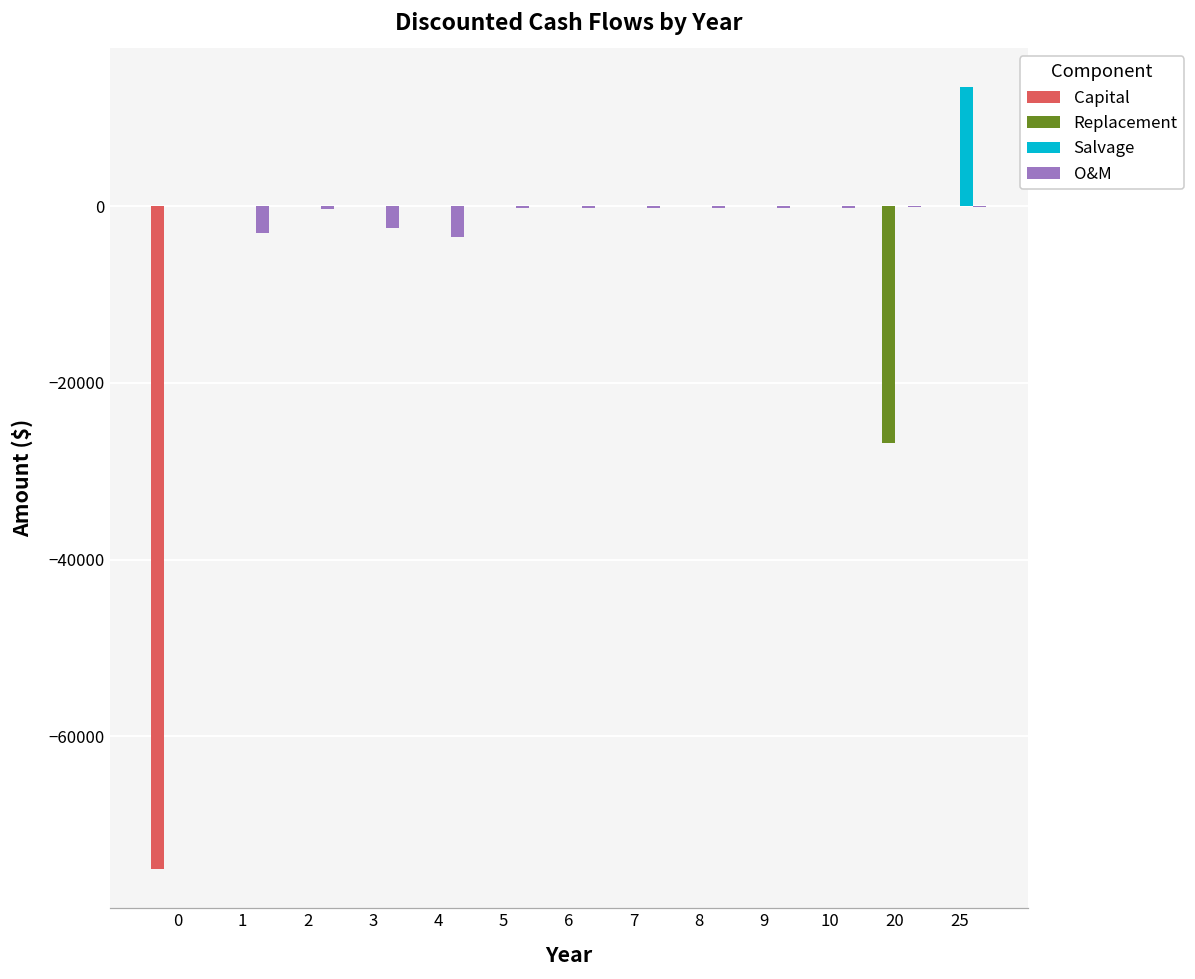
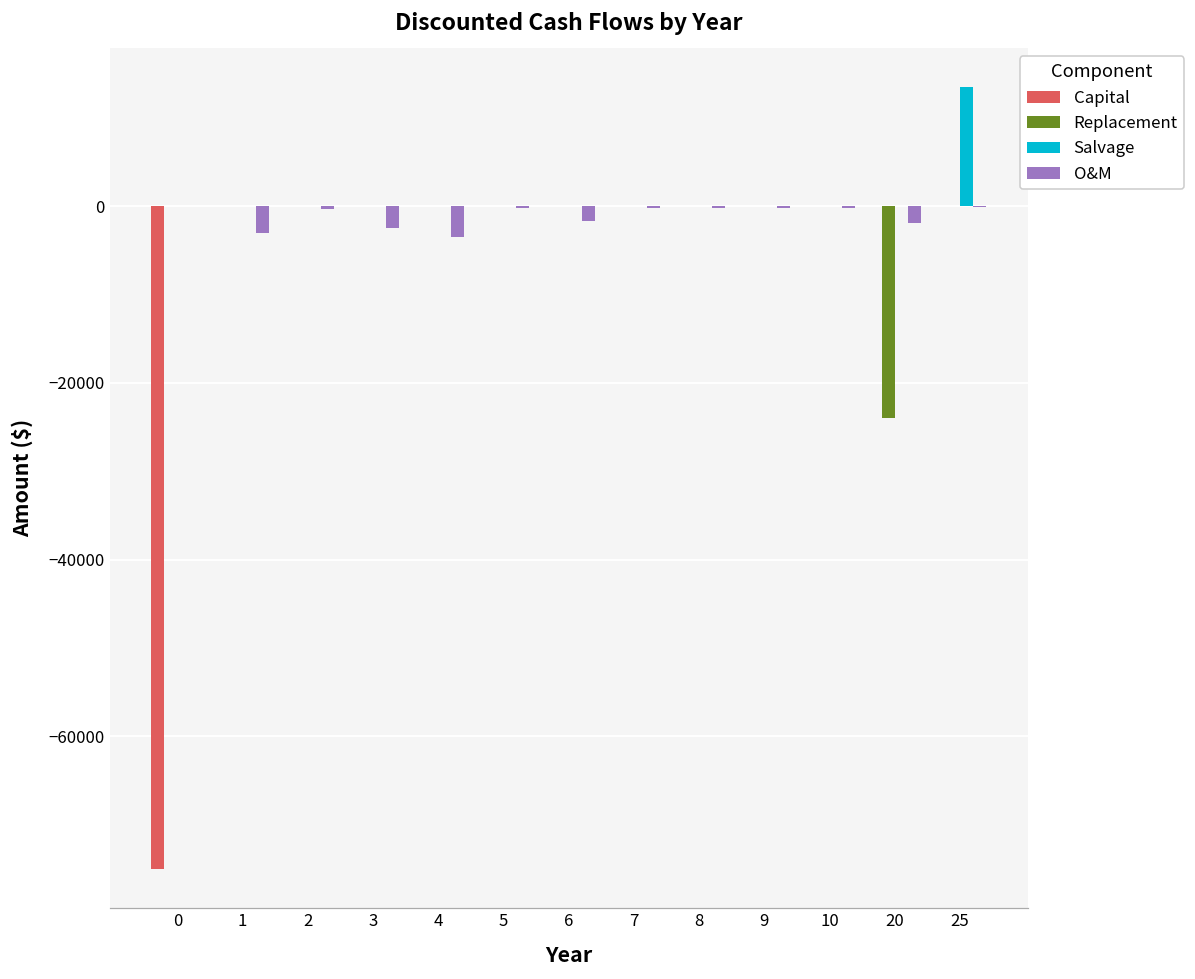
O&M, 6: 0 -> -2000
Replacement, 20: -27000 -> -24000
O&M, 20: 0 -> -2000
